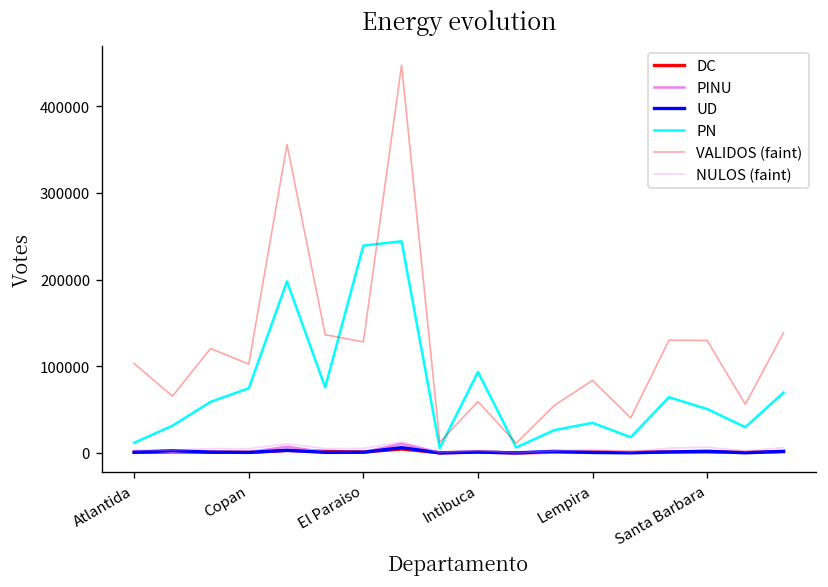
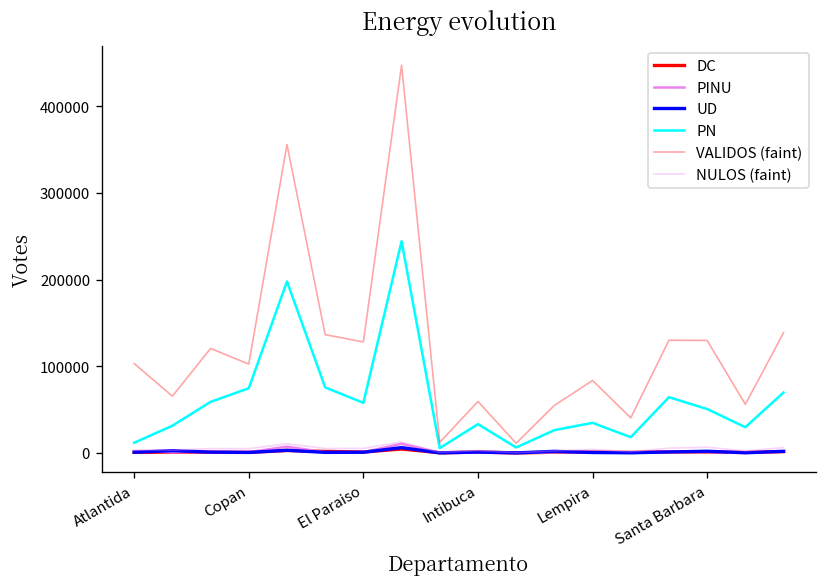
PN, El Paraiso: 240000 -> 60000
PN, Intibuca: 90000 -> 30000
